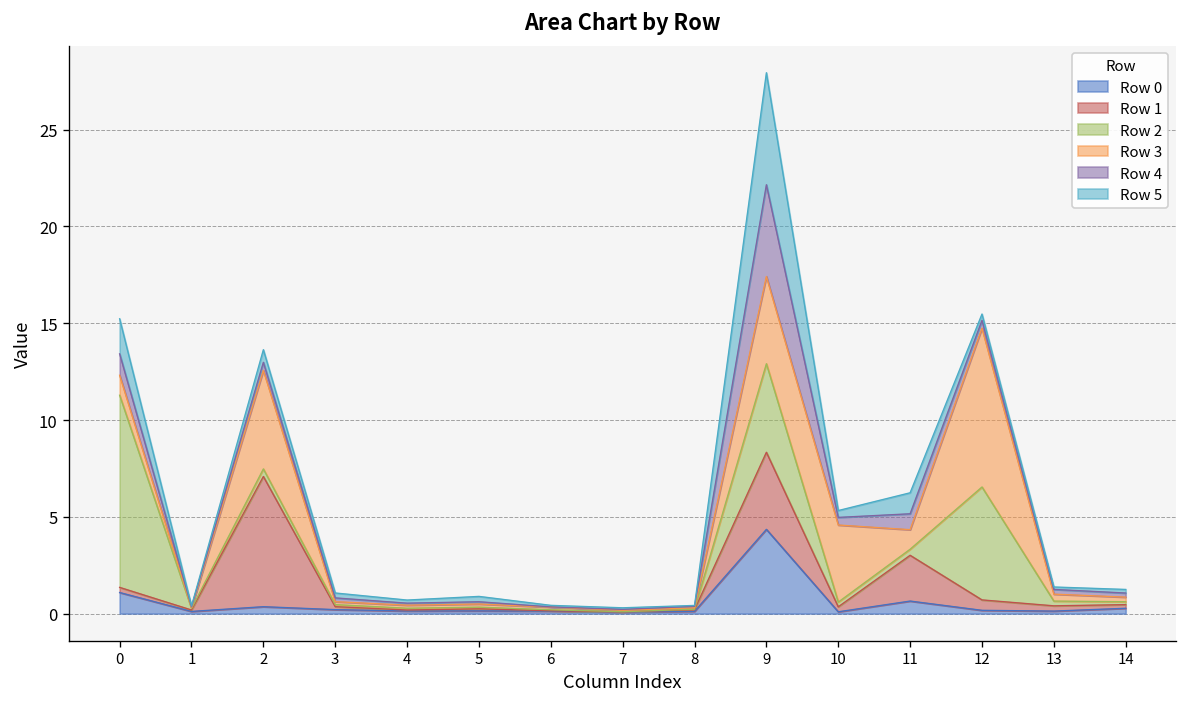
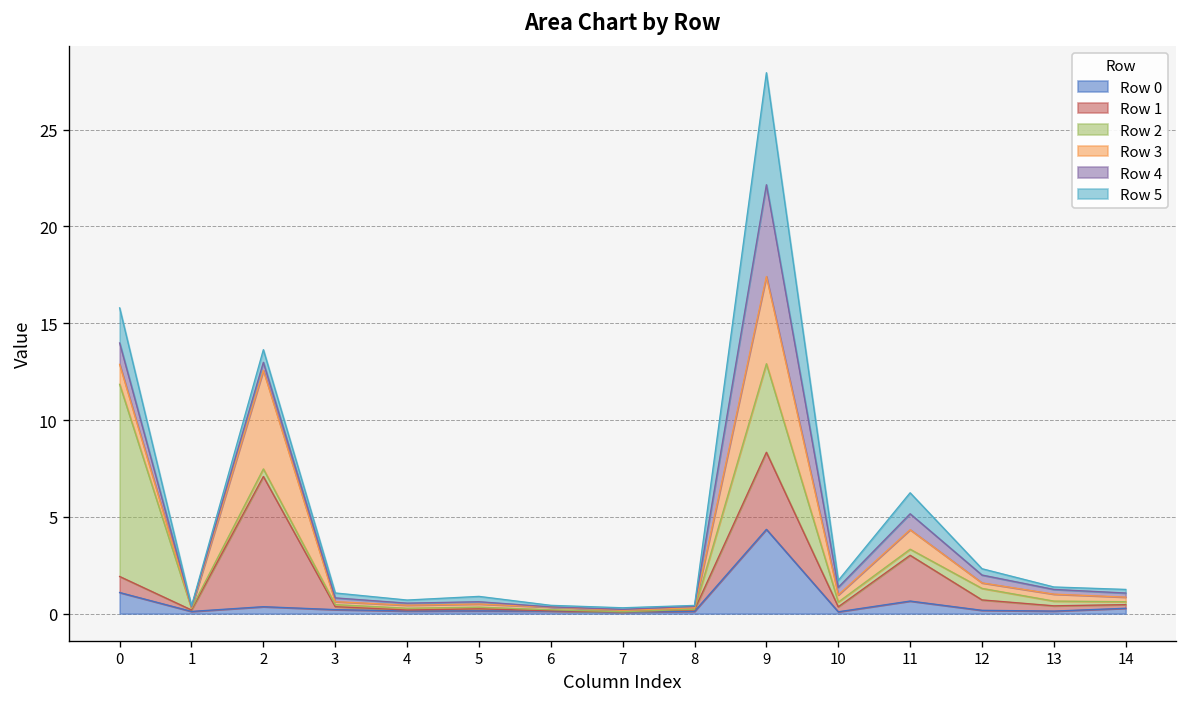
Row 1, 0: 0.3 -> 0.8
Row 3, 10: 4.0 -> 0.4
Row 2, 12: 5.8 -> 0.6
Row 3, 12: 8.2 -> 0.3
